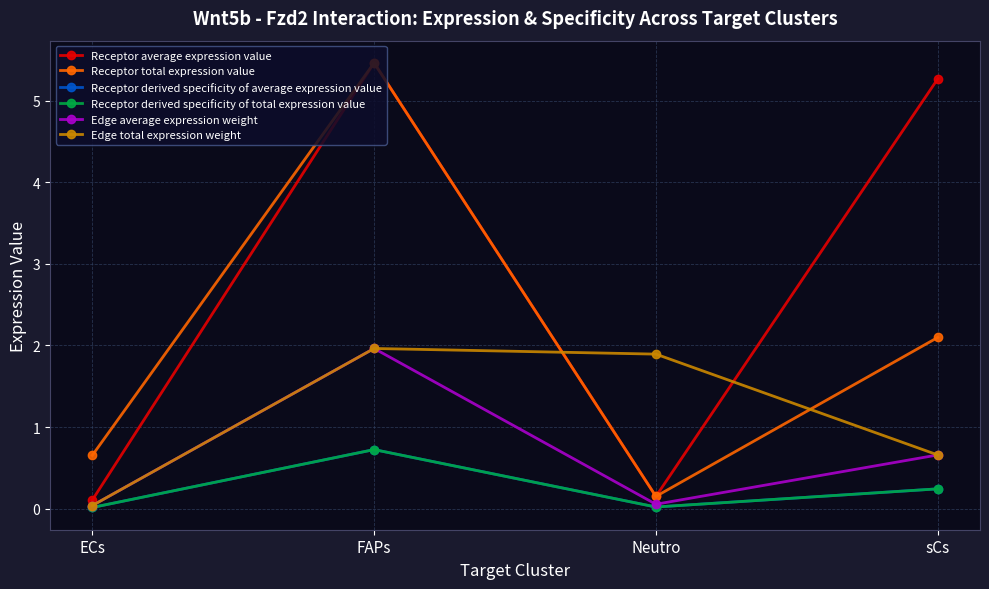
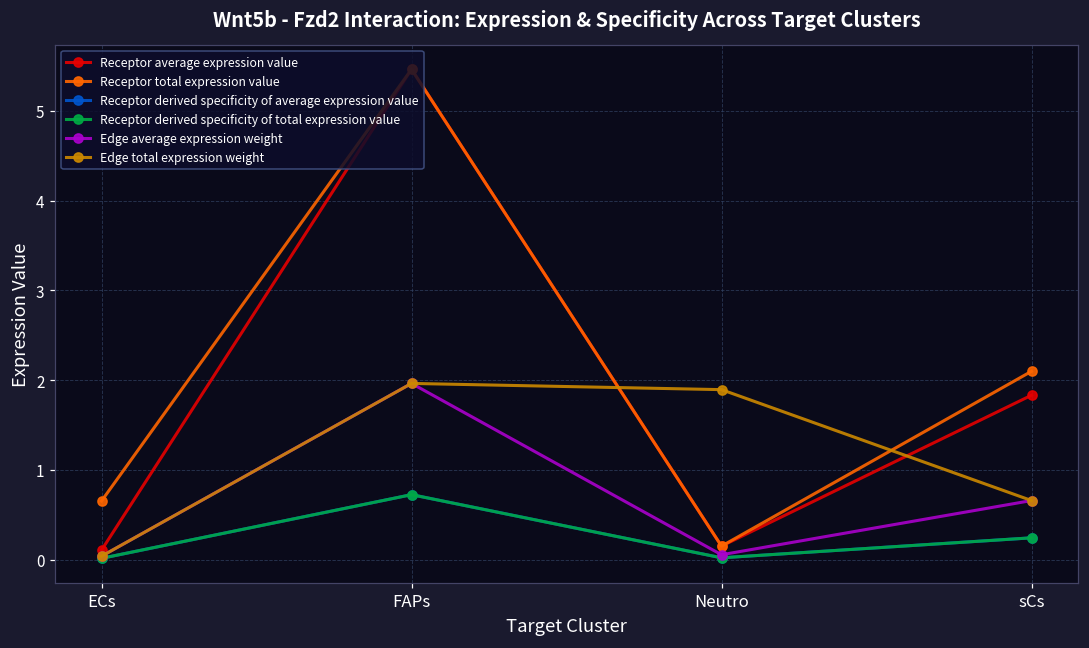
Receptor average expression value, sCs: 5.3 -> 1.8
